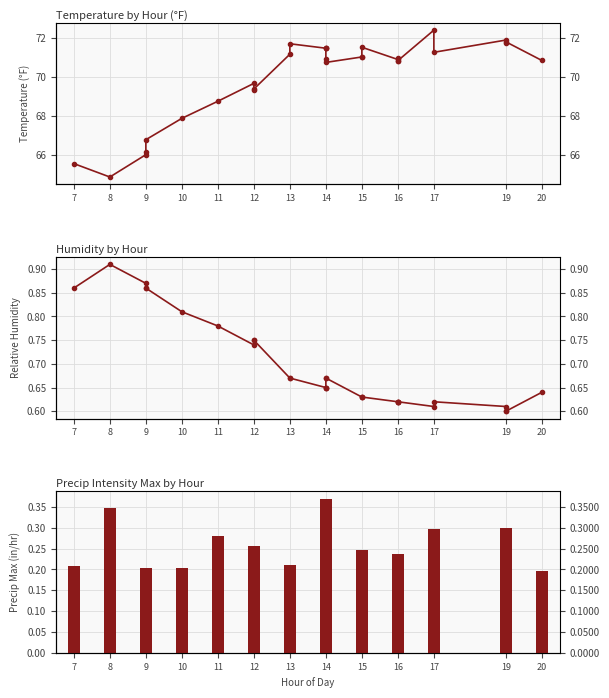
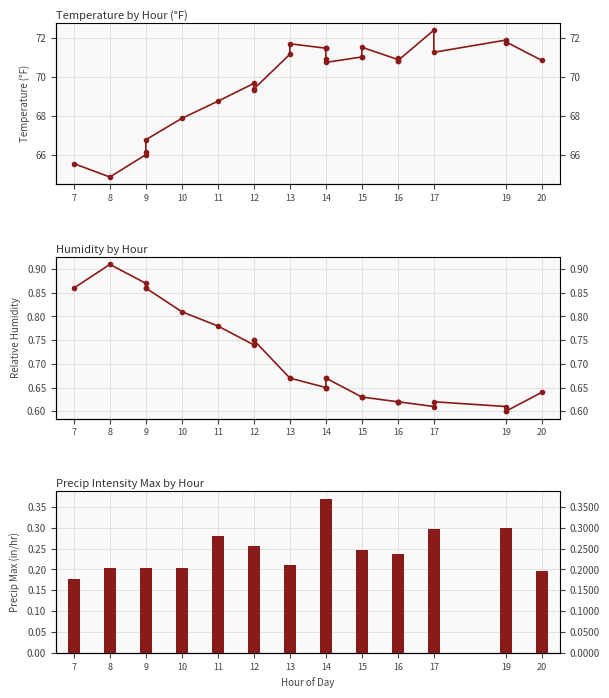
Precip Intensity Max by Hour, 7: 0.21 -> 0.18
Precip Intensity Max by Hour, 8: 0.35 -> 0.20
